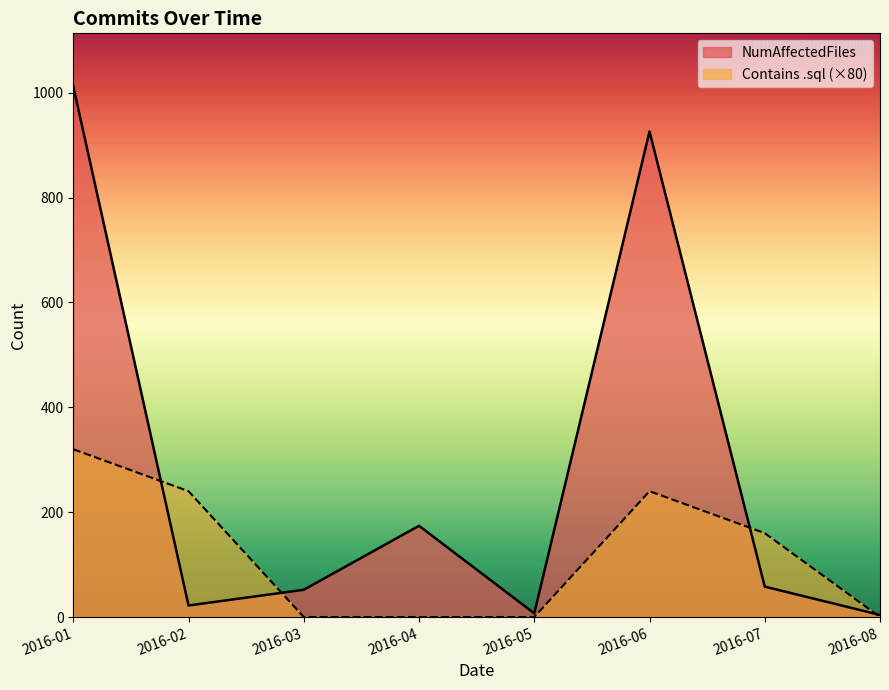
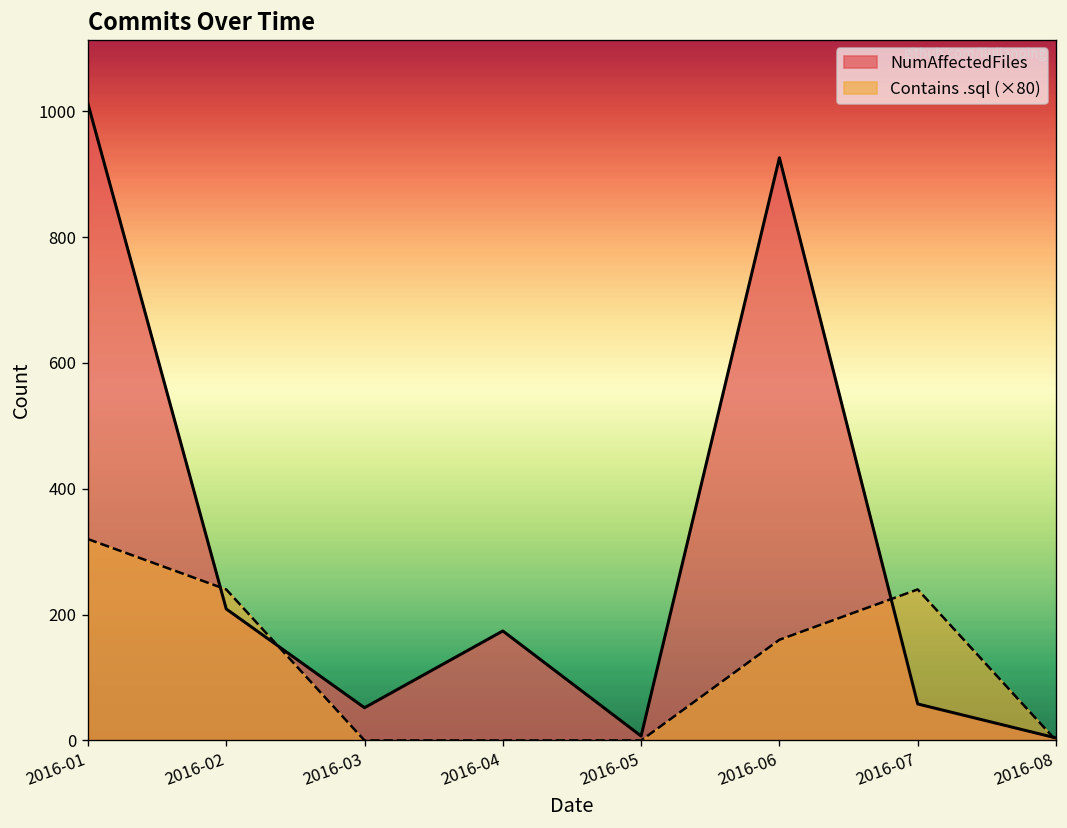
NumAffectedFiles, 2016-02: 20 -> 210
Contains .sql (×80), 2016-06: 240 -> 160
Contains .sql (×80), 2016-07: 160 -> 240
